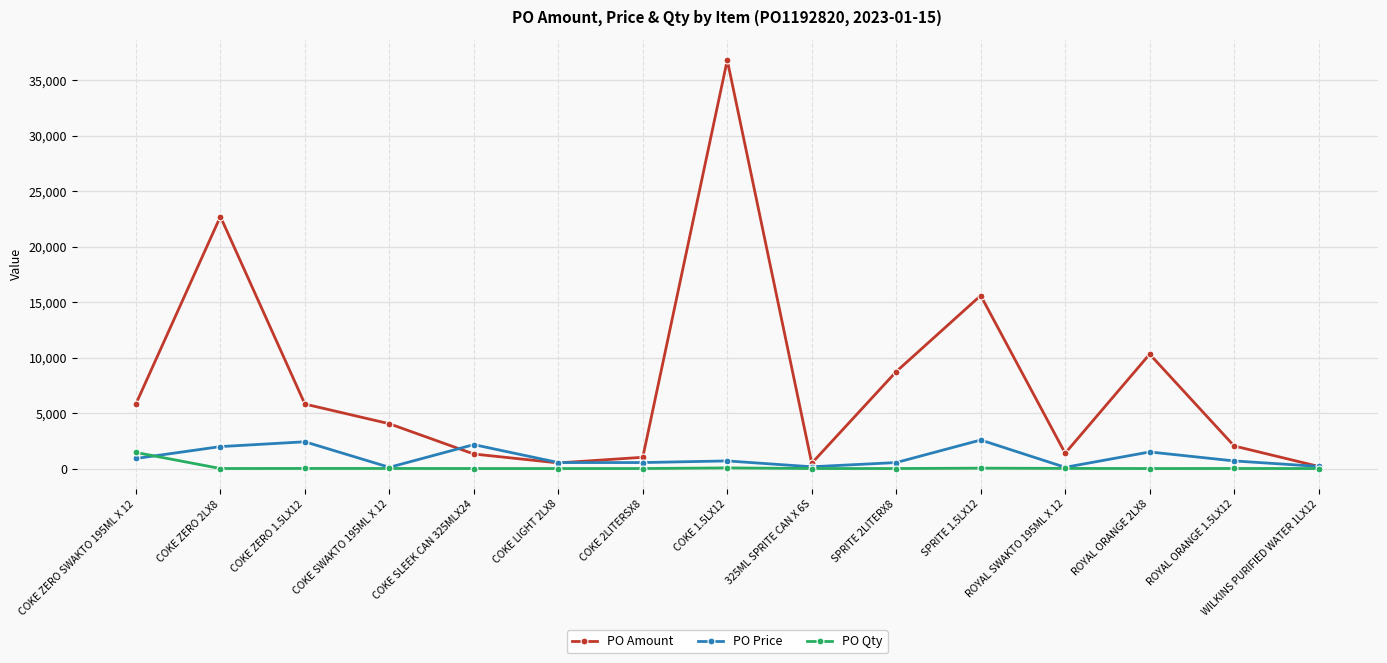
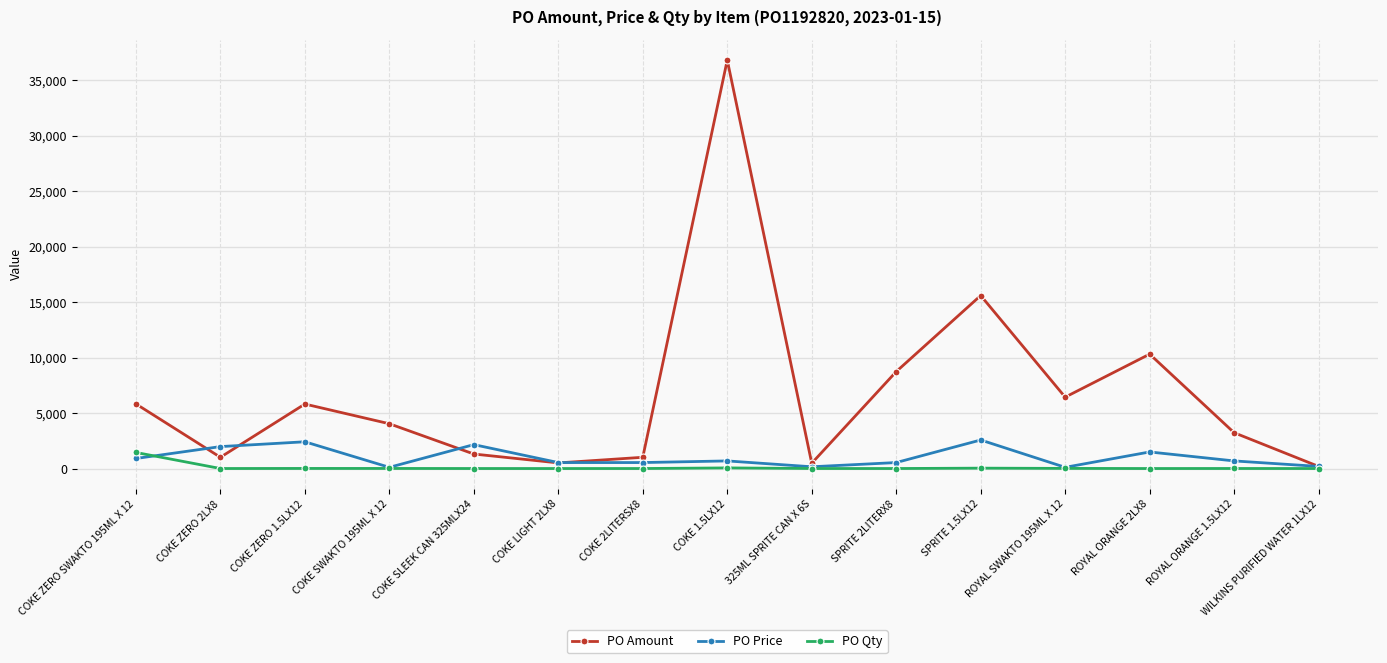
PO Amount, COKE ZERO 2LX8: 22,700 -> 1,000
PO Amount, ROYAL SWAKTO 195ML X 12: 1,400 -> 6,400
PO Amount, ROYAL ORANGE 1.5LX12: 2,000 -> 3,200
